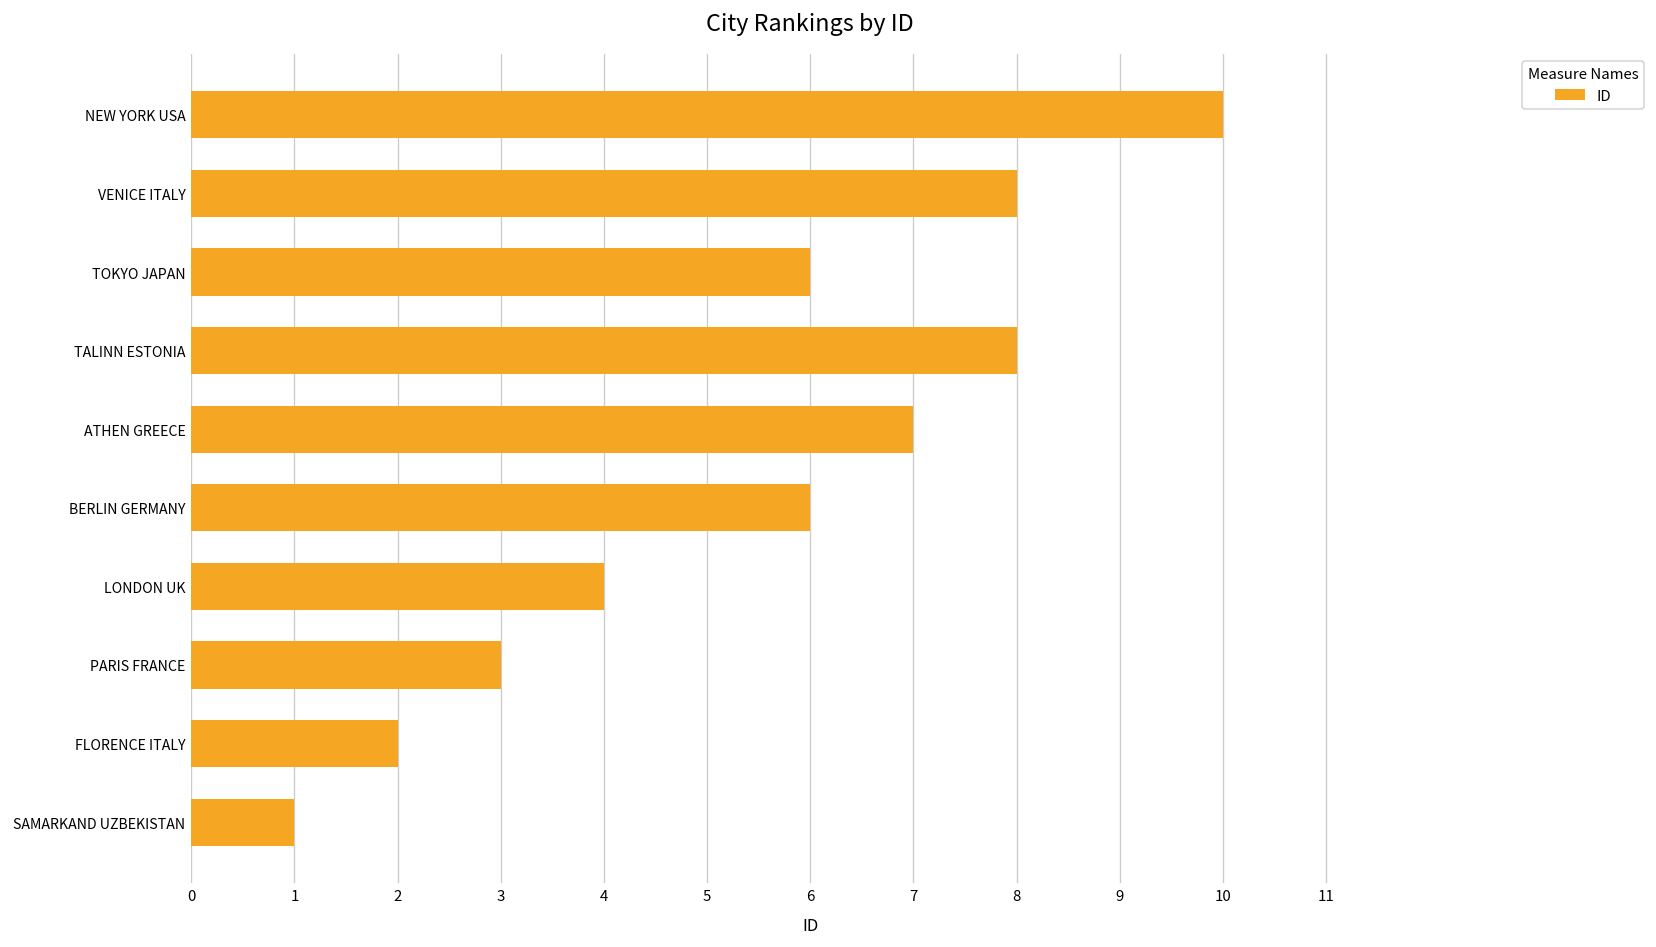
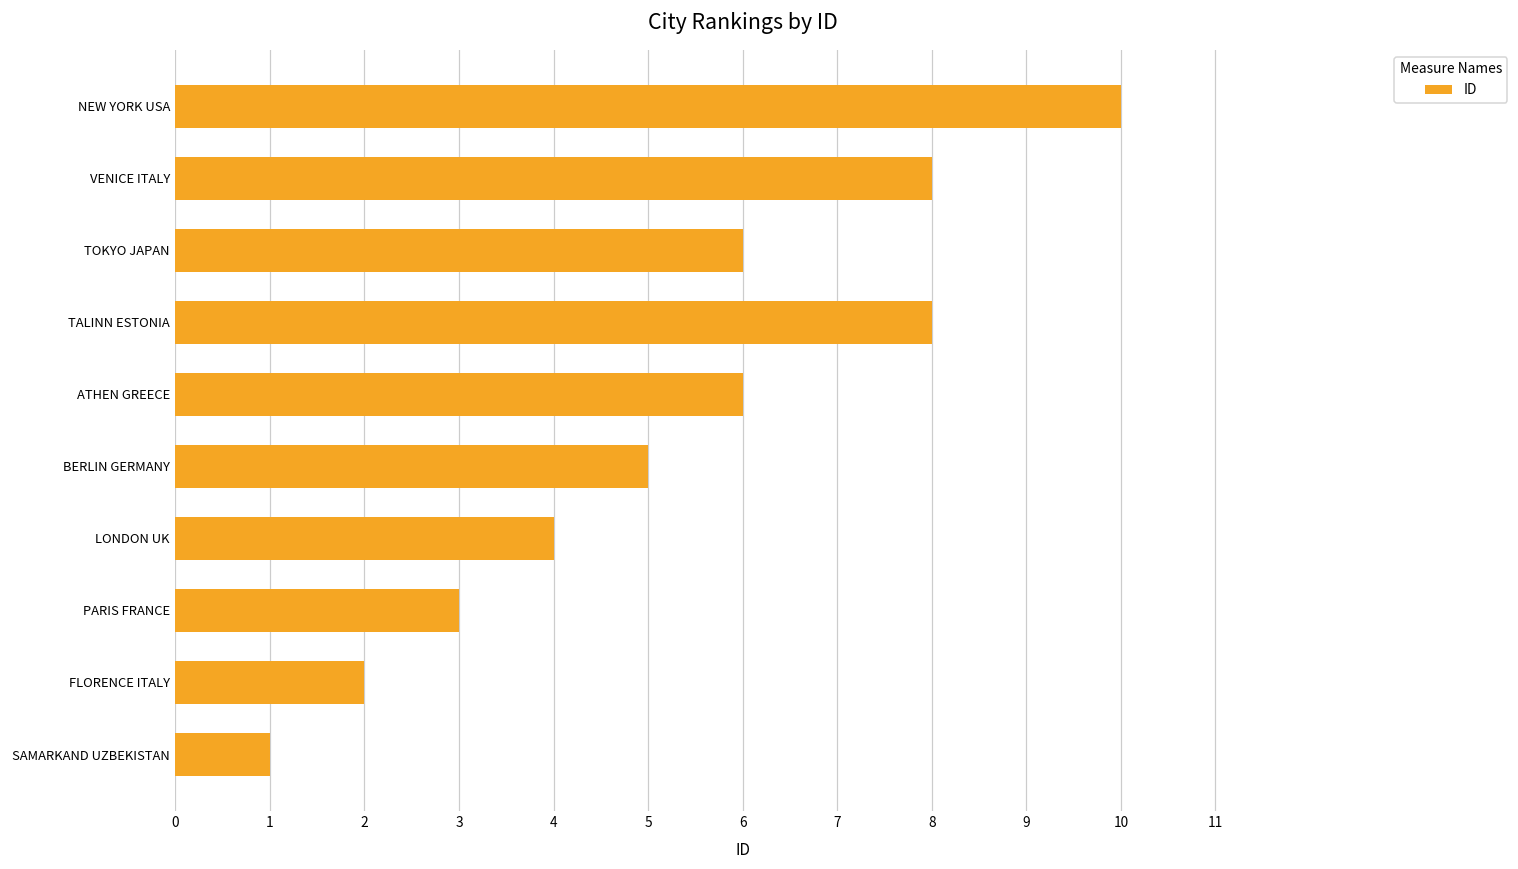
ATHEN GREECE: 7 -> 6
BERLIN GERMANY: 6 -> 5
